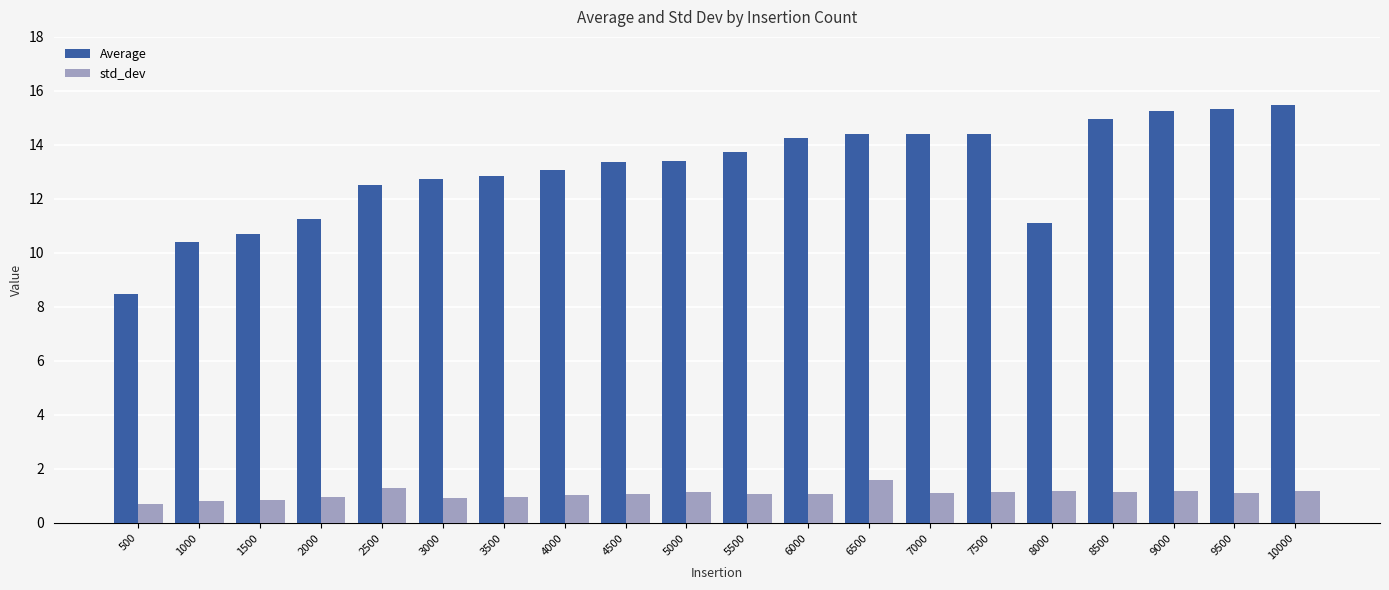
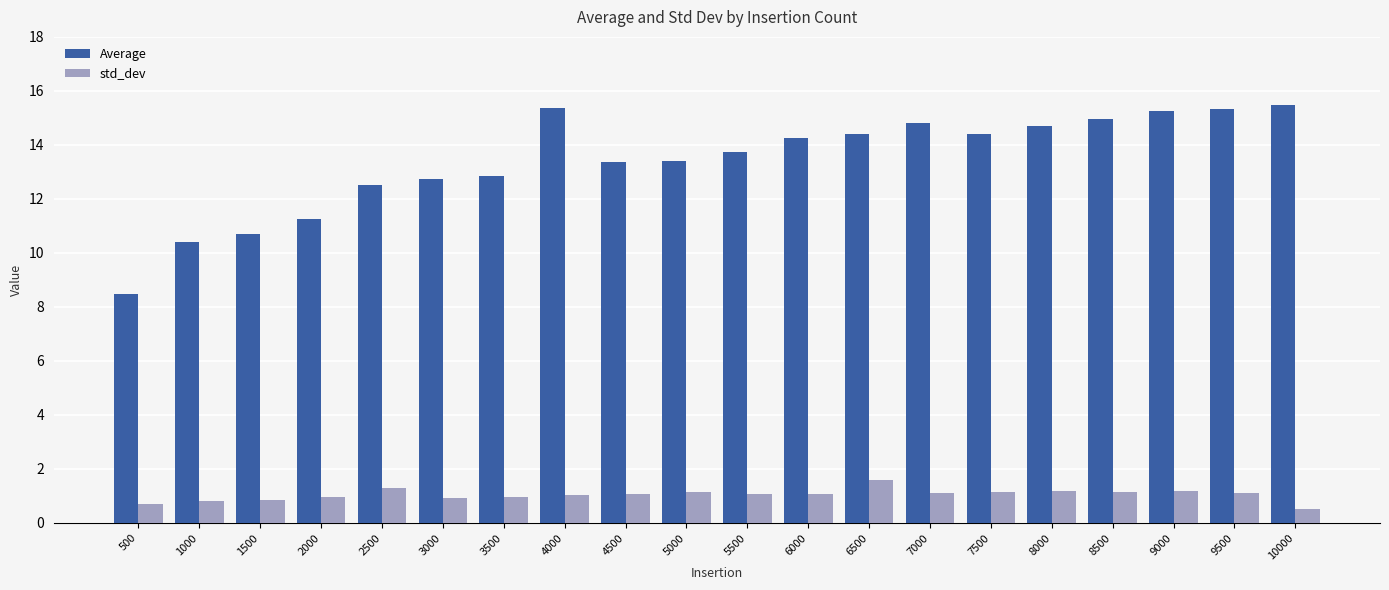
Average, 4000: 13.1 -> 15.4
Average, 7000: 14.4 -> 14.8
Average, 8000: 11.1 -> 14.7
std_dev, 10000: 1.2 -> 0.5
